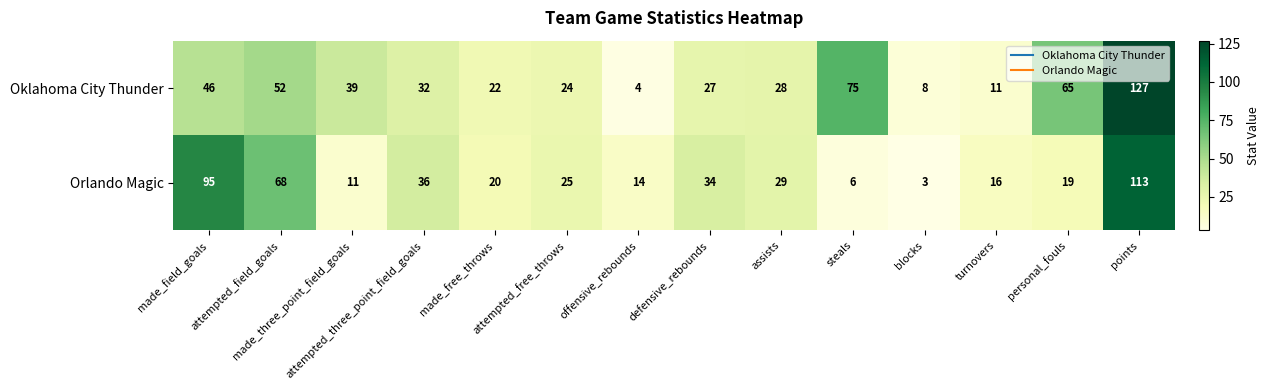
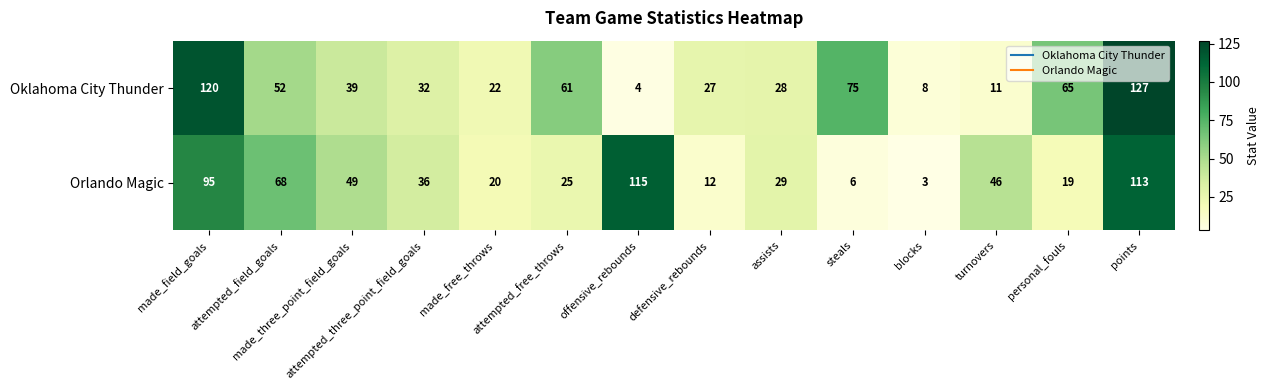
Oklahoma City Thunder, made_field_goals: 46 -> 120
Oklahoma City Thunder, attempted_free_throws: 24 -> 61
Orlando Magic, made_three_point_field_goals: 11 -> 49
Orlando Magic, offensive_rebounds: 14 -> 115
Orlando Magic, defensive_rebounds: 34 -> 12
Orlando Magic, turnovers: 16 -> 46
